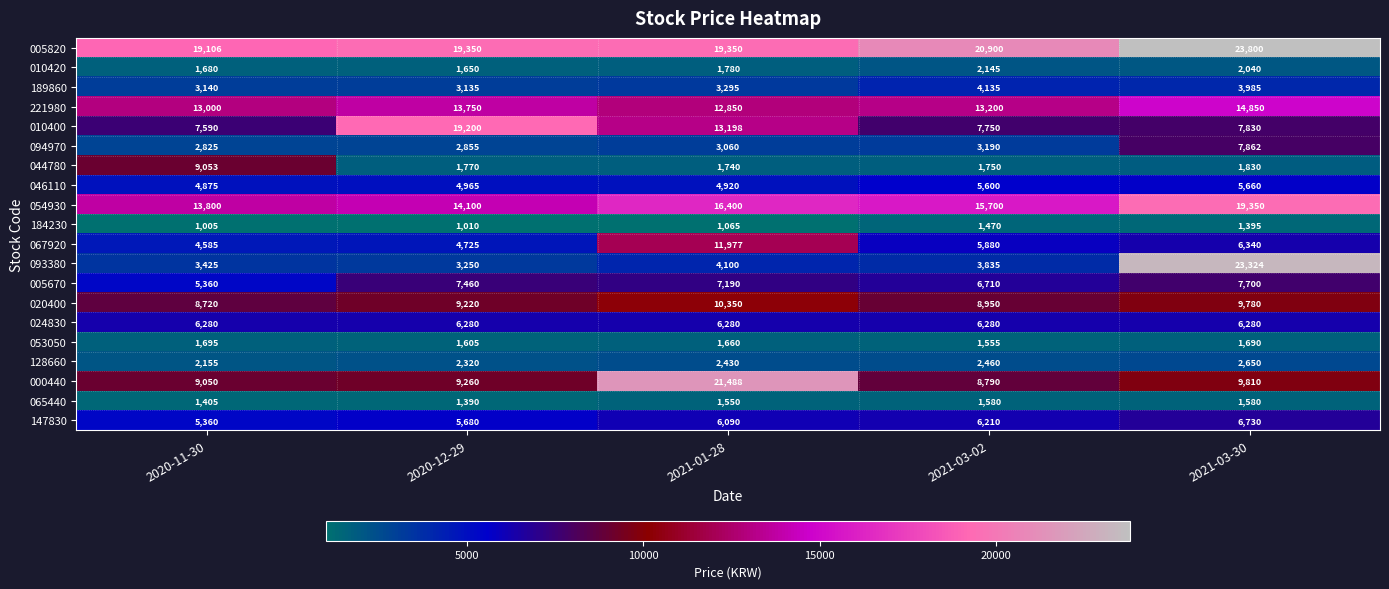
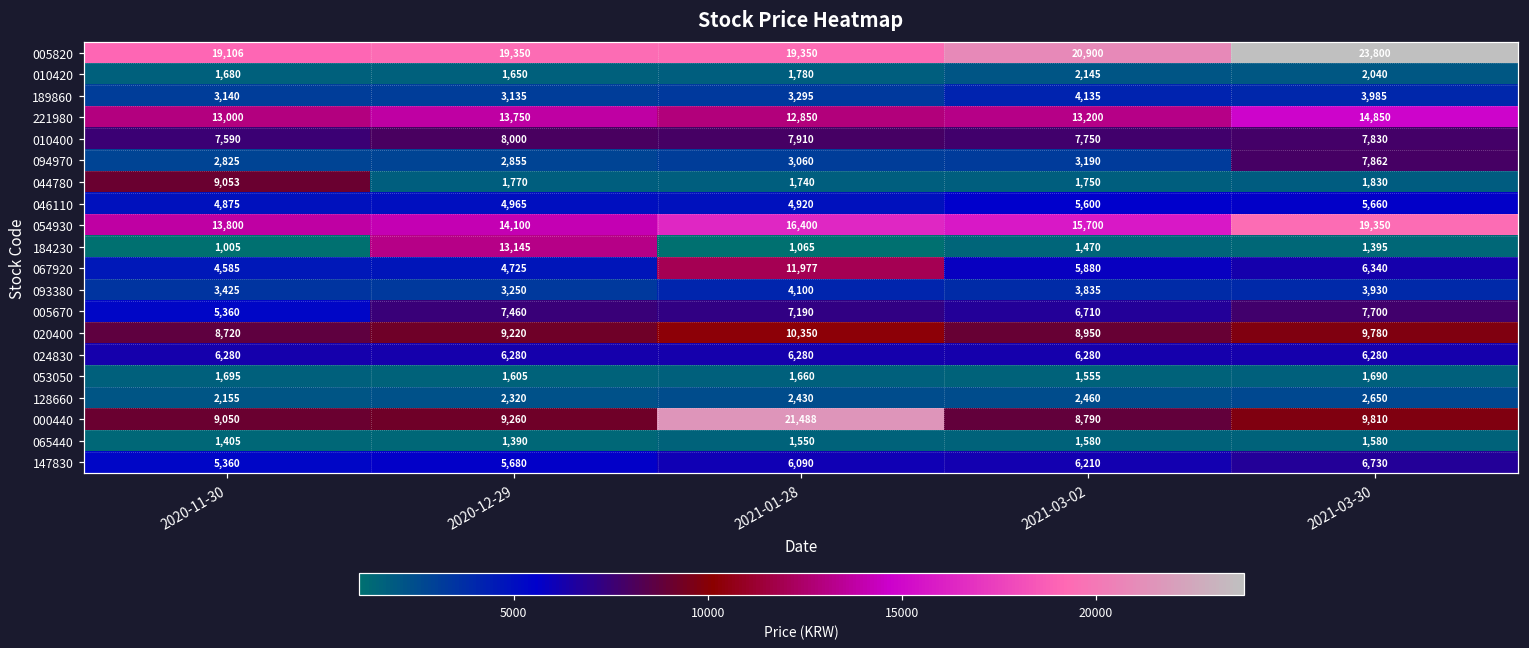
010400, 2020-12-29: 19,200 -> 8,000
010400, 2021-01-28: 13,198 -> 7,910
184230, 2020-12-29: 1,010 -> 13,145
093380, 2021-03-30: 23,324 -> 3,930
